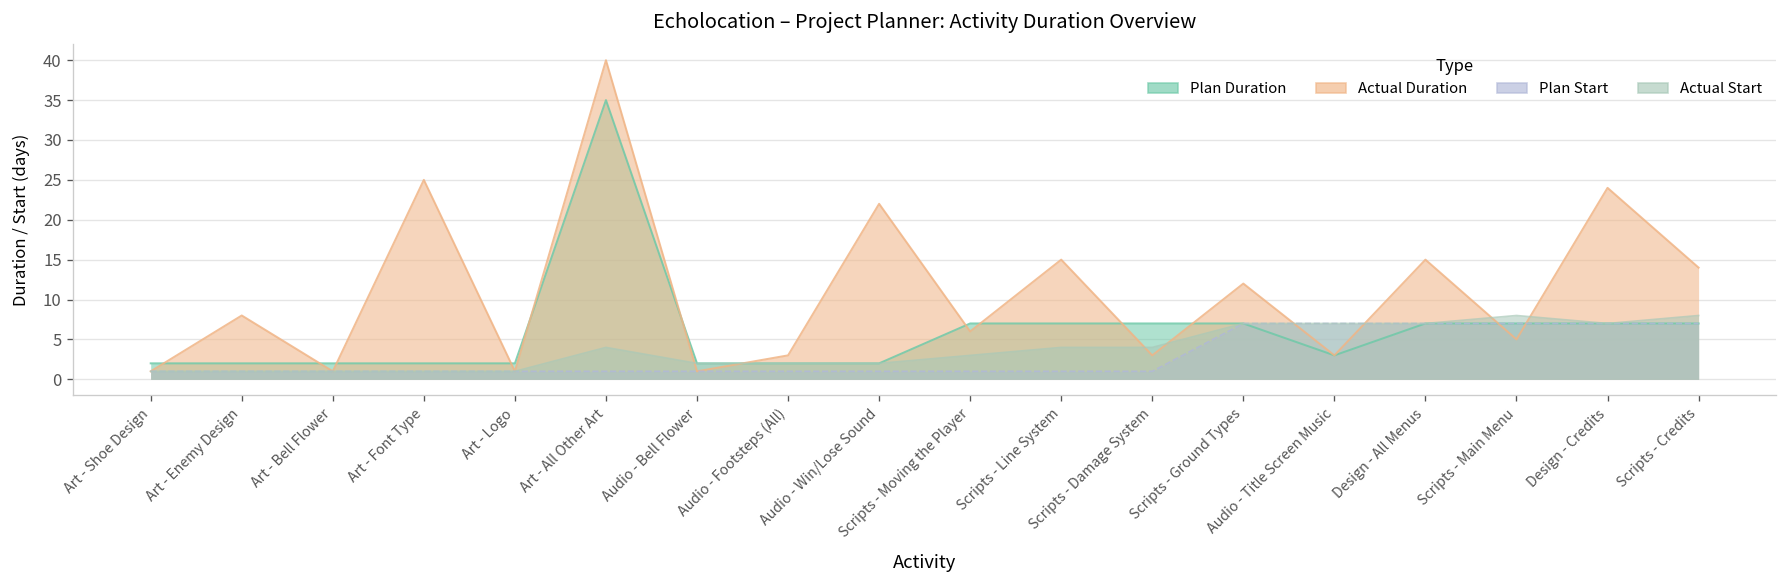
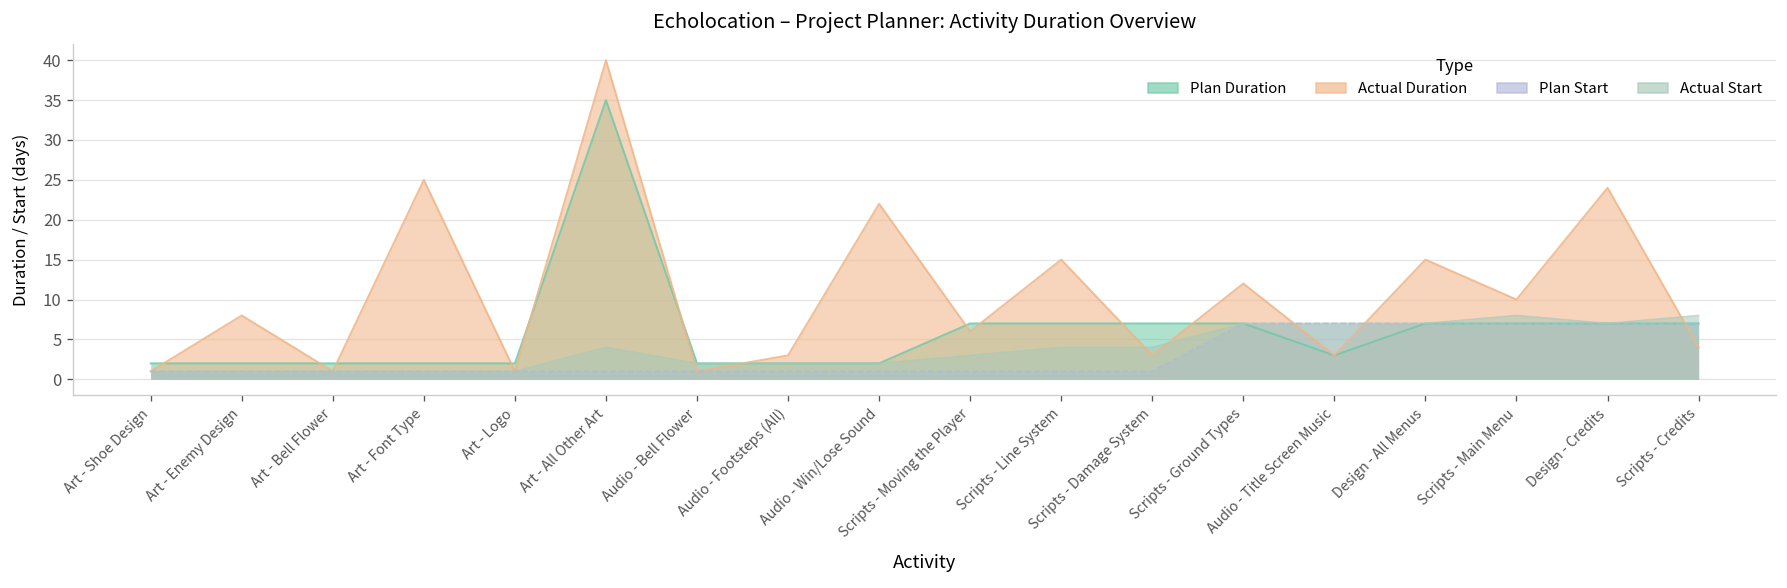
Actual Duration, Scripts - Main Menu: 5 -> 10
Actual Duration, Scripts - Credits: 14 -> 4
